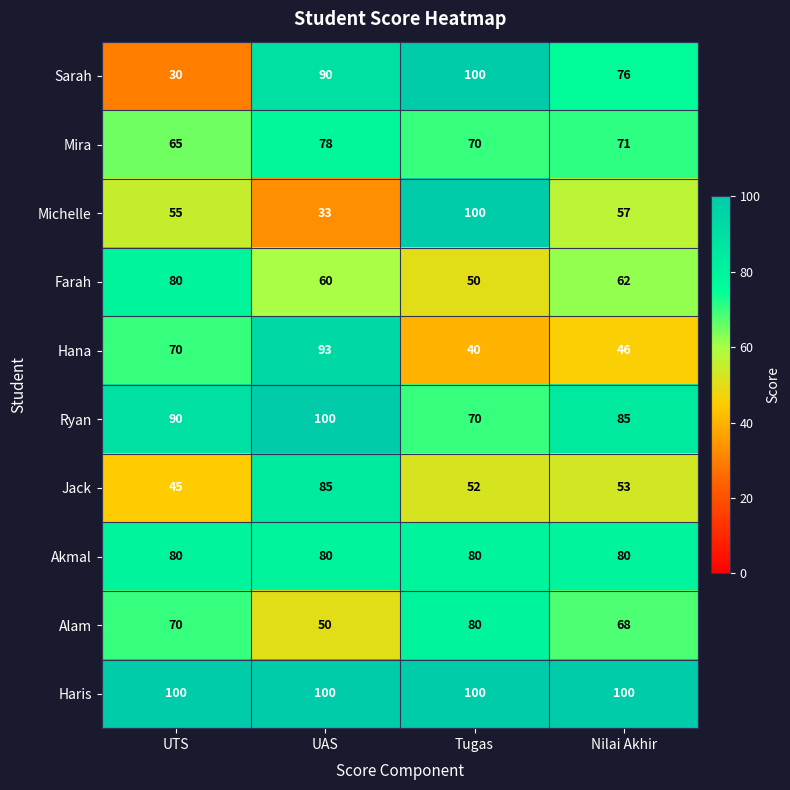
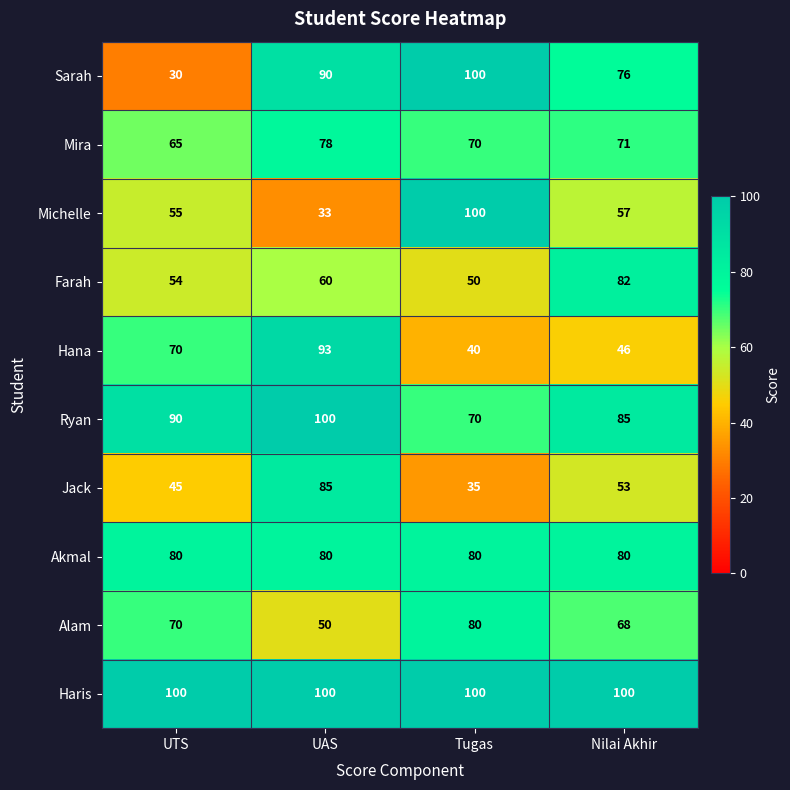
Farah, UTS: 80 -> 54
Farah, Nilai Akhir: 62 -> 82
Jack, Tugas: 52 -> 35
